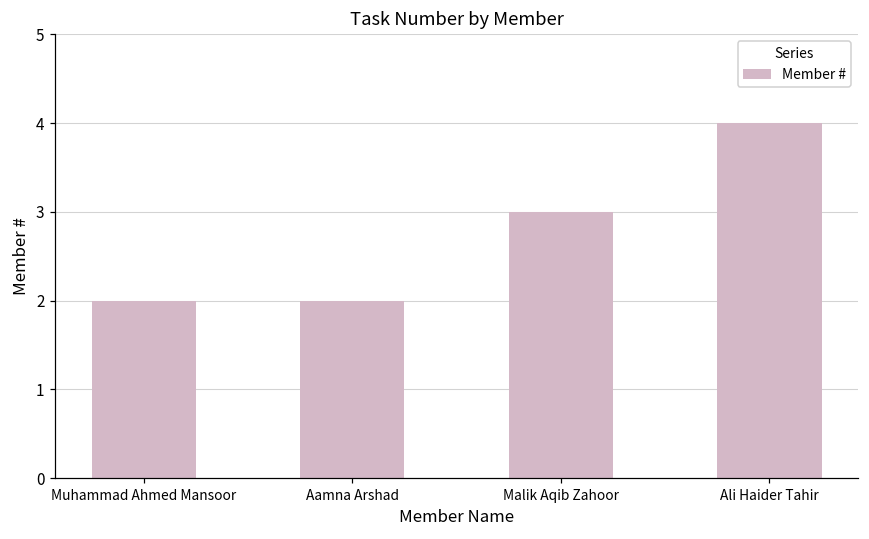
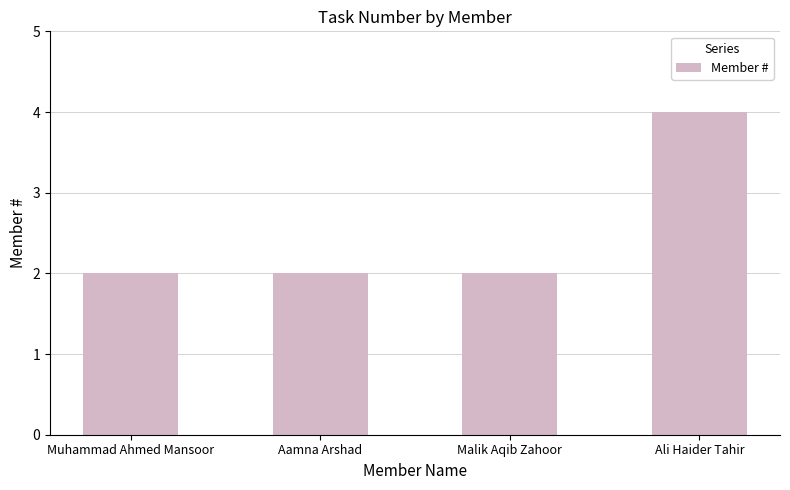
Malik Aqib Zahoor: 3 -> 2
